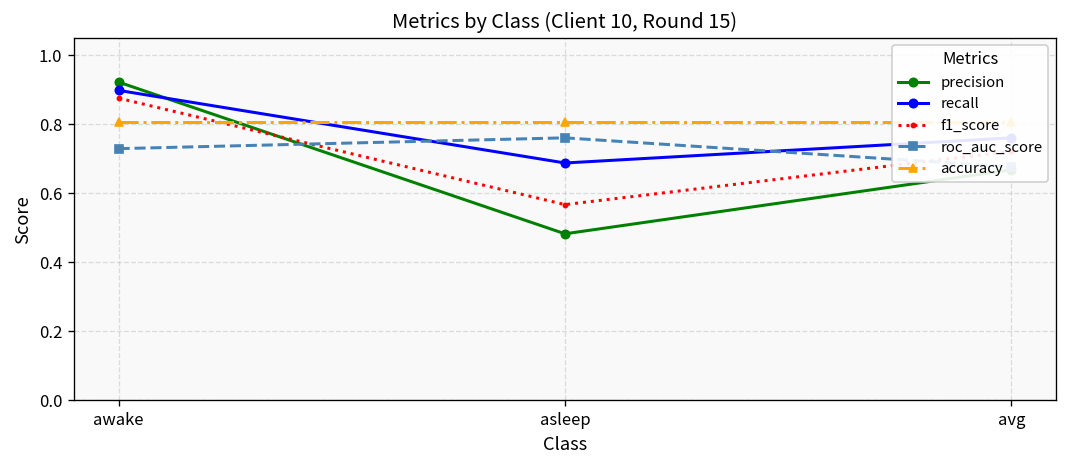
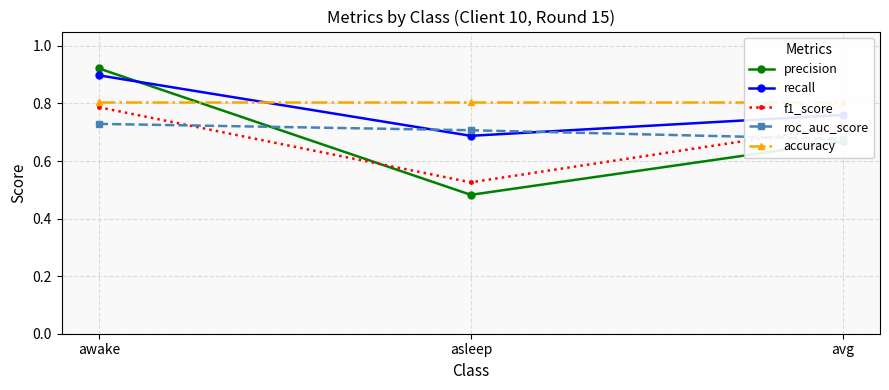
f1_score, awake: 0.88 -> 0.79
f1_score, asleep: 0.57 -> 0.53
roc_auc_score, asleep: 0.76 -> 0.71
